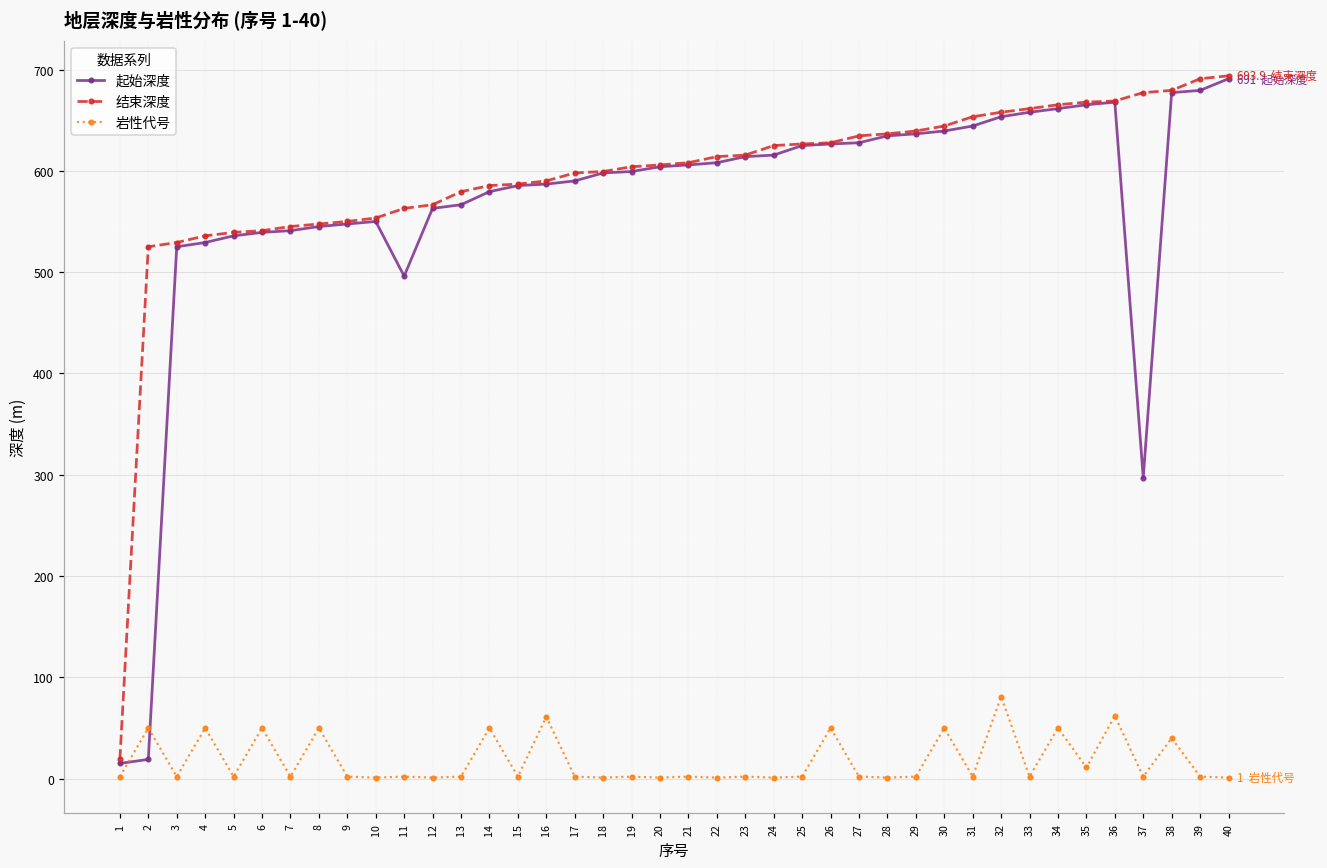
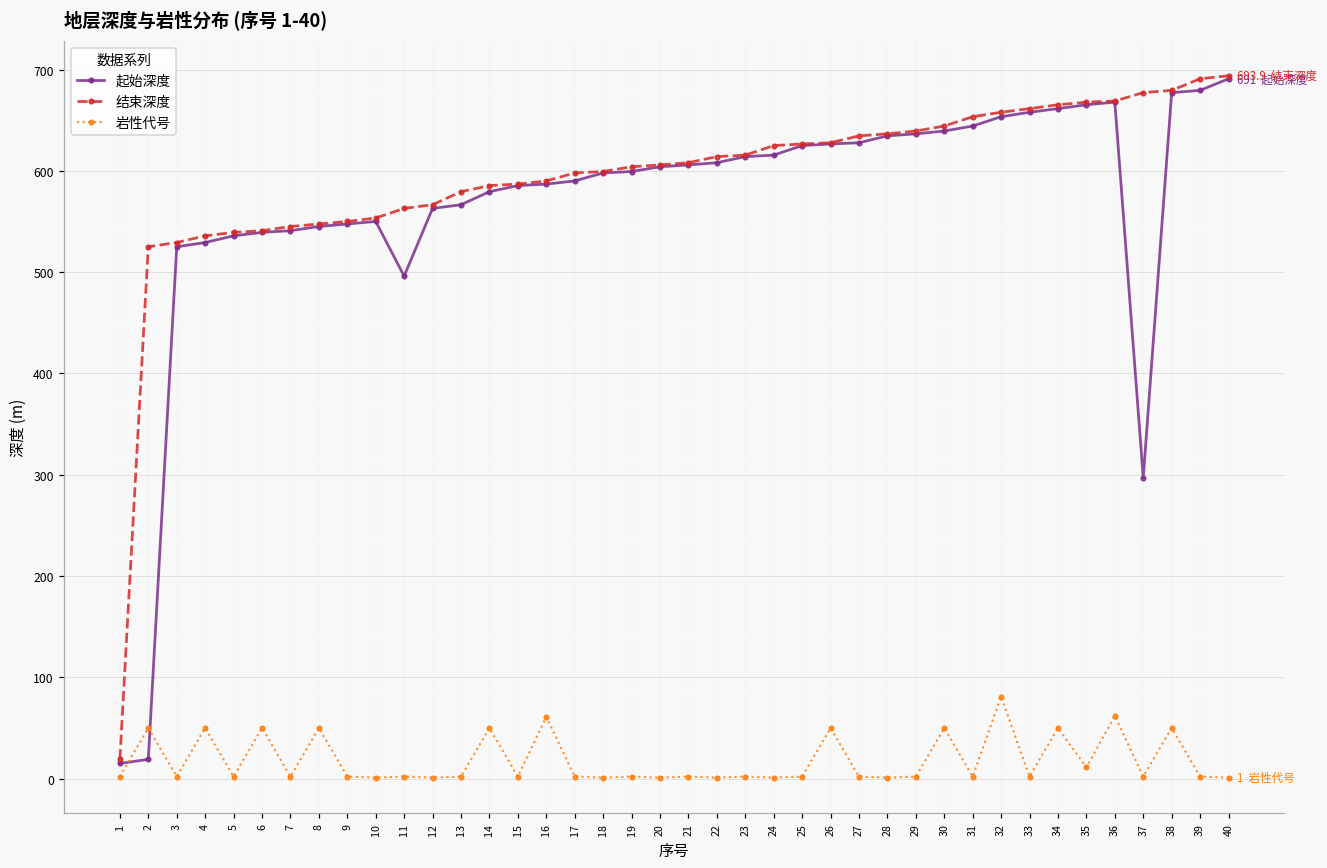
岩性代号, 38: 40 -> 50
